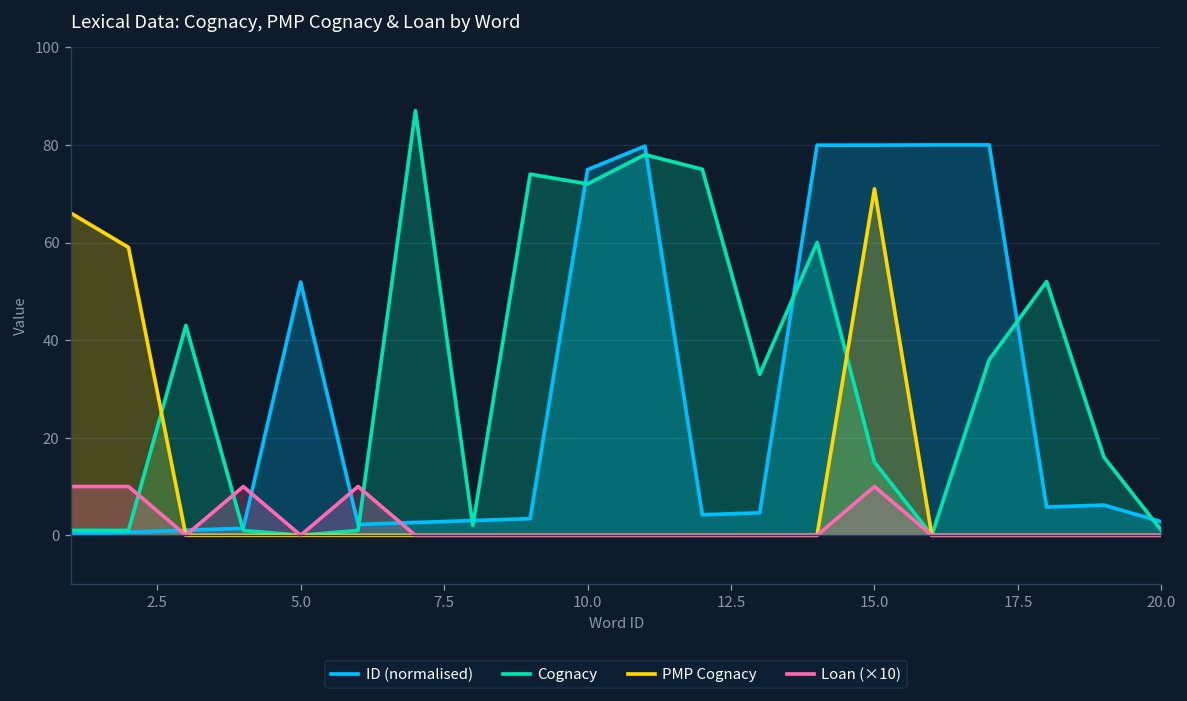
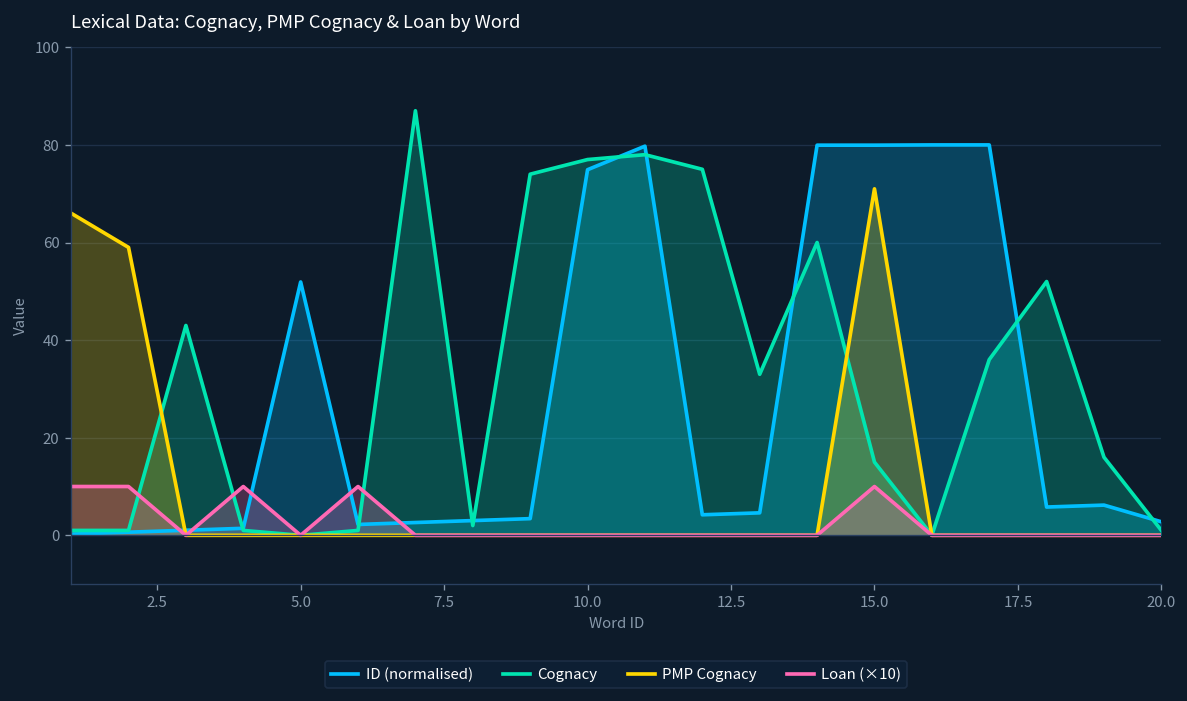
Cognacy, 10.0: 72 -> 77
